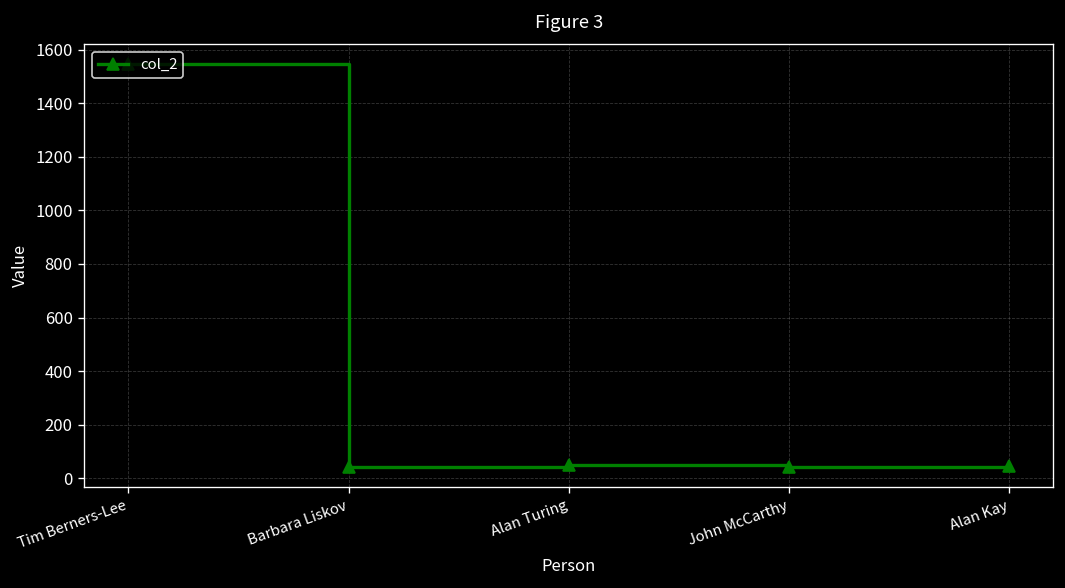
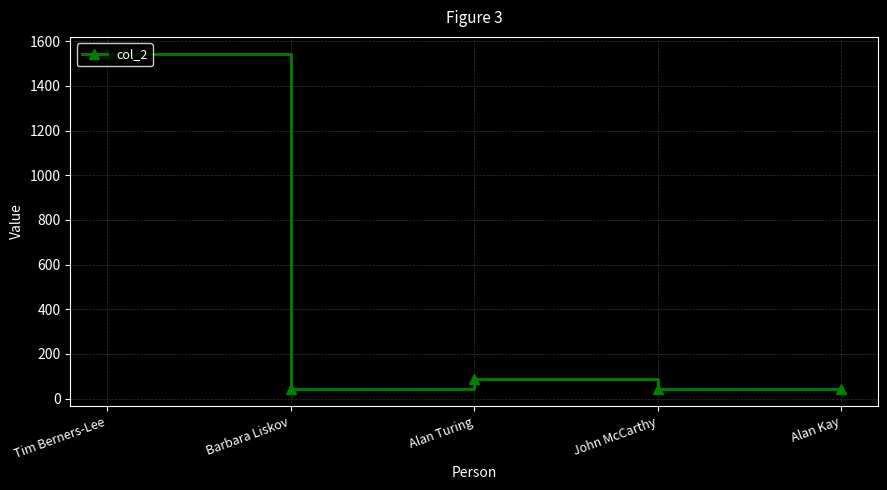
Alan Turing: 50 -> 90
